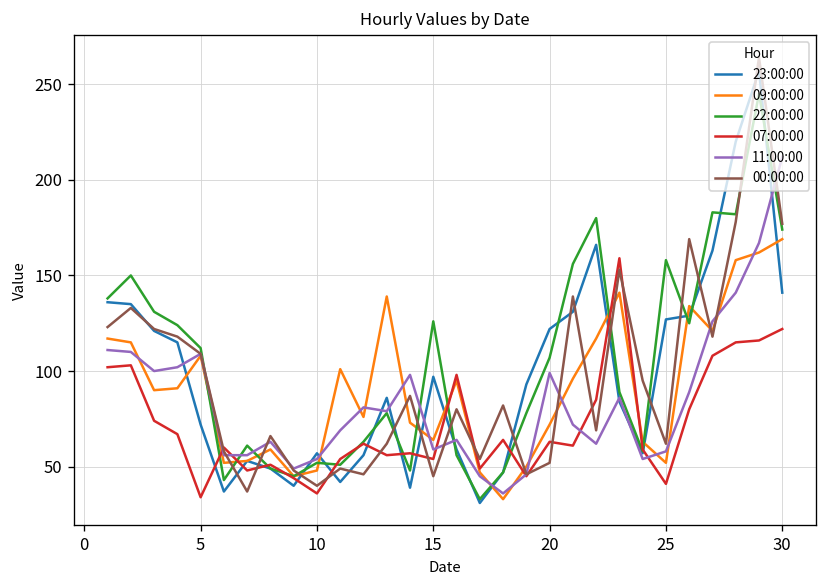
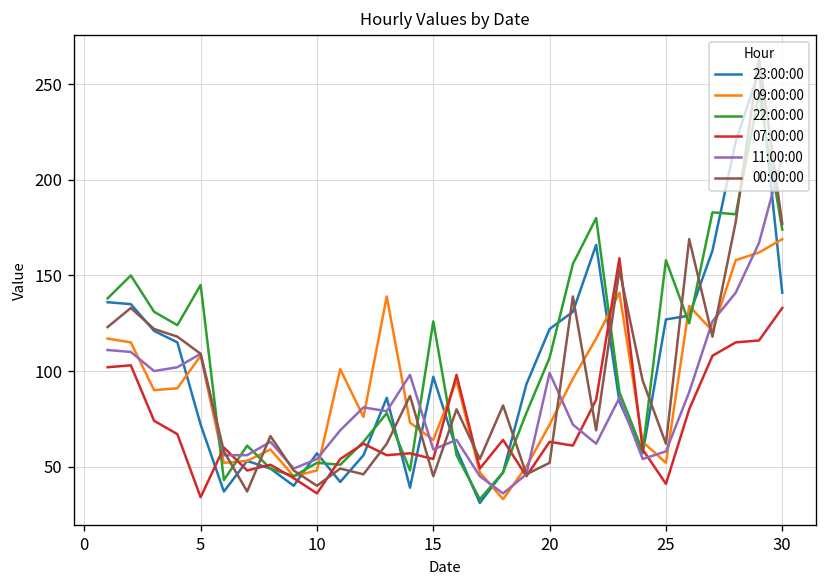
22:00:00, 5: 112 -> 145
07:00:00, 30: 122 -> 133
